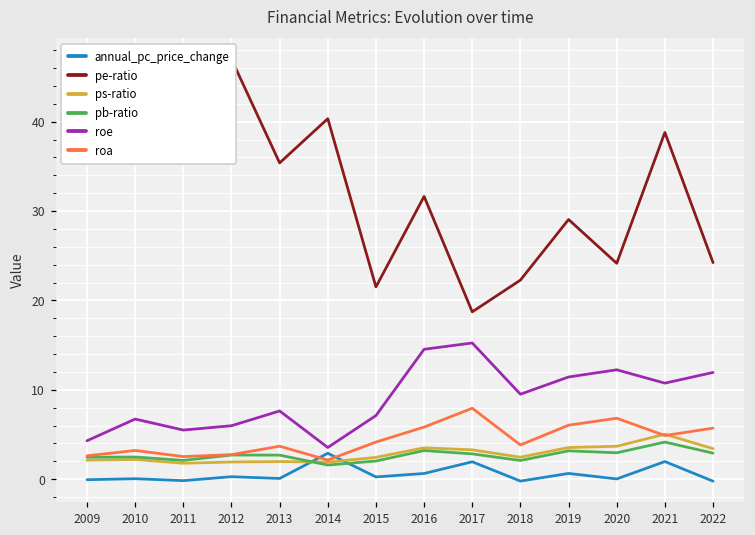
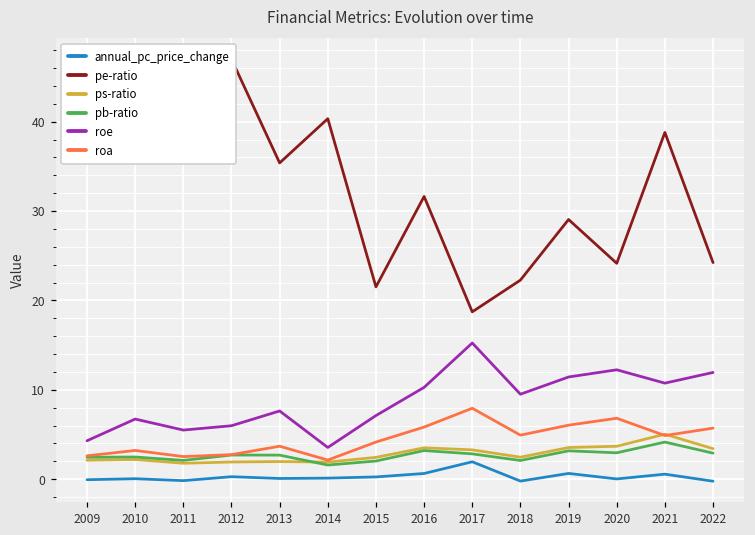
annual_pc_price_change, 2014: 3 -> 0
roe, 2016: 15 -> 10
roa, 2018: 4 -> 5
annual_pc_price_change, 2021: 2 -> 1
